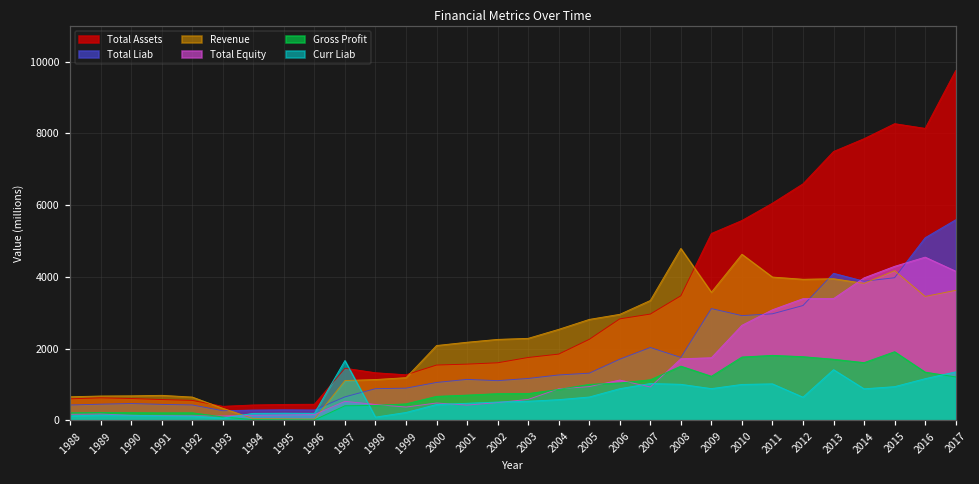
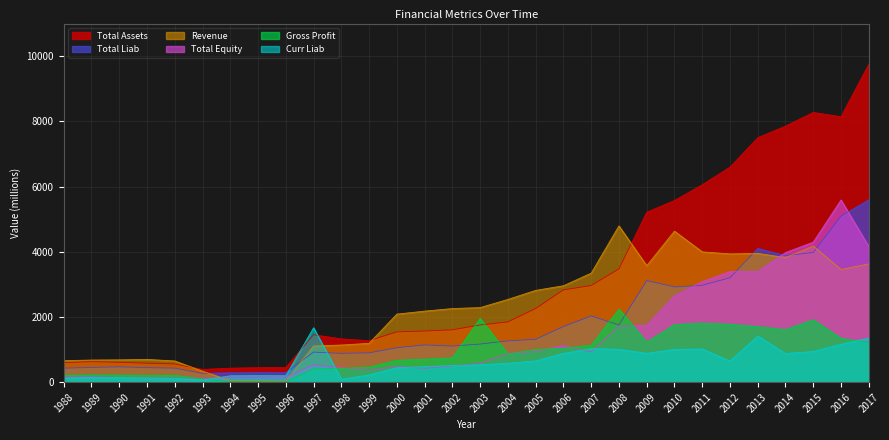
Total Liab, 1997: 700 -> 900
Gross Profit, 2003: 700 -> 2000
Gross Profit, 2008: 1500 -> 2200
Total Equity, 2016: 4600 -> 5600
